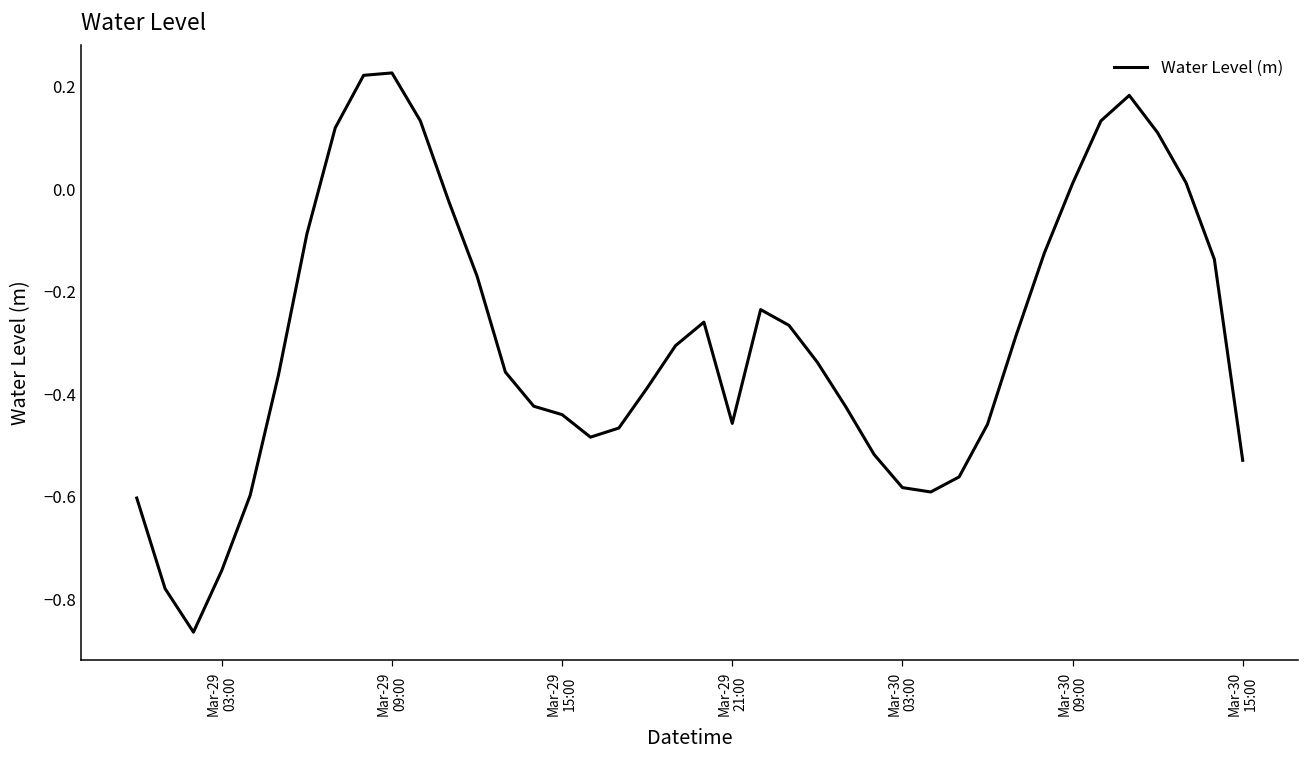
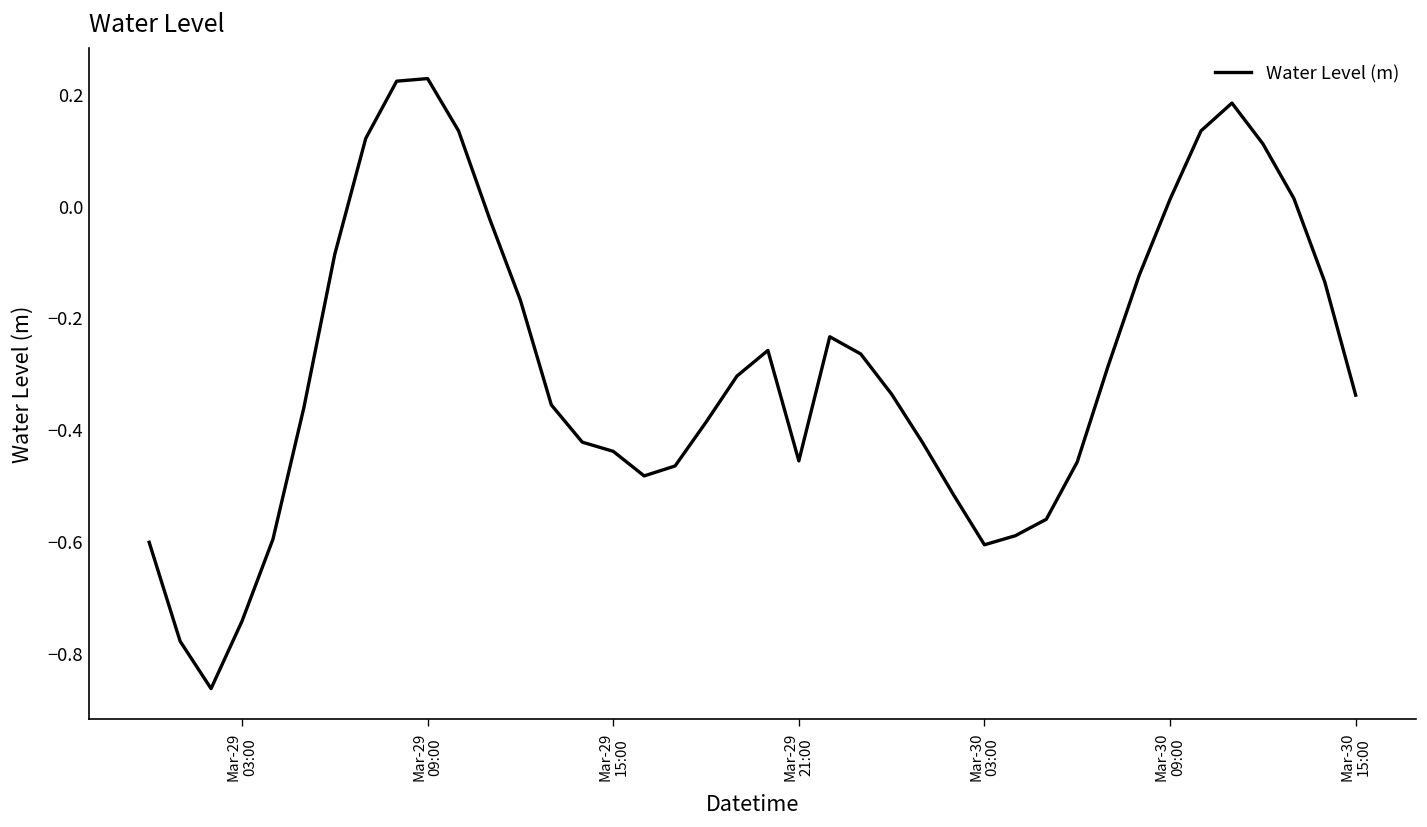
Mar-30 03:00: -0.58 -> -0.61
Mar-30 15:00: -0.53 -> -0.34
